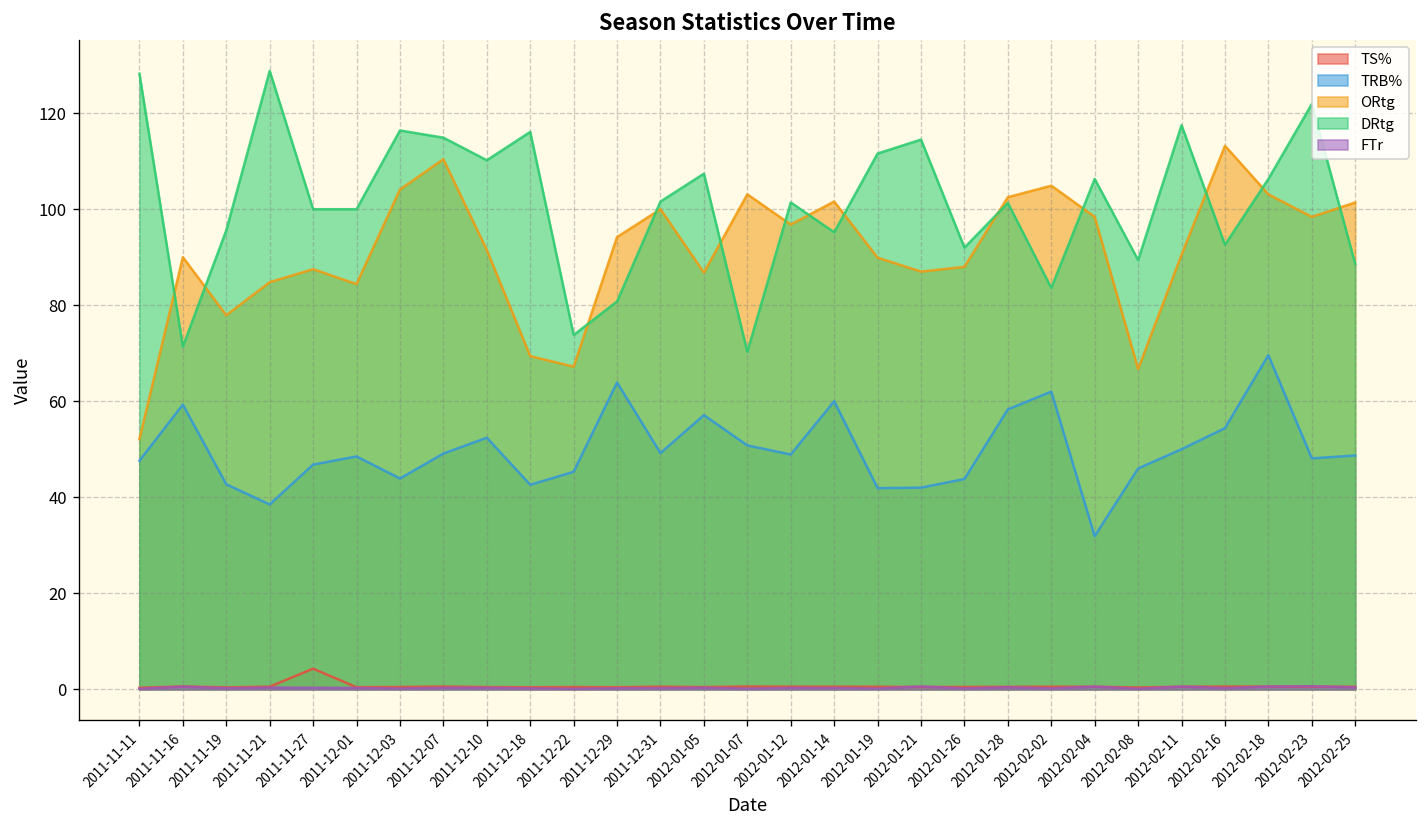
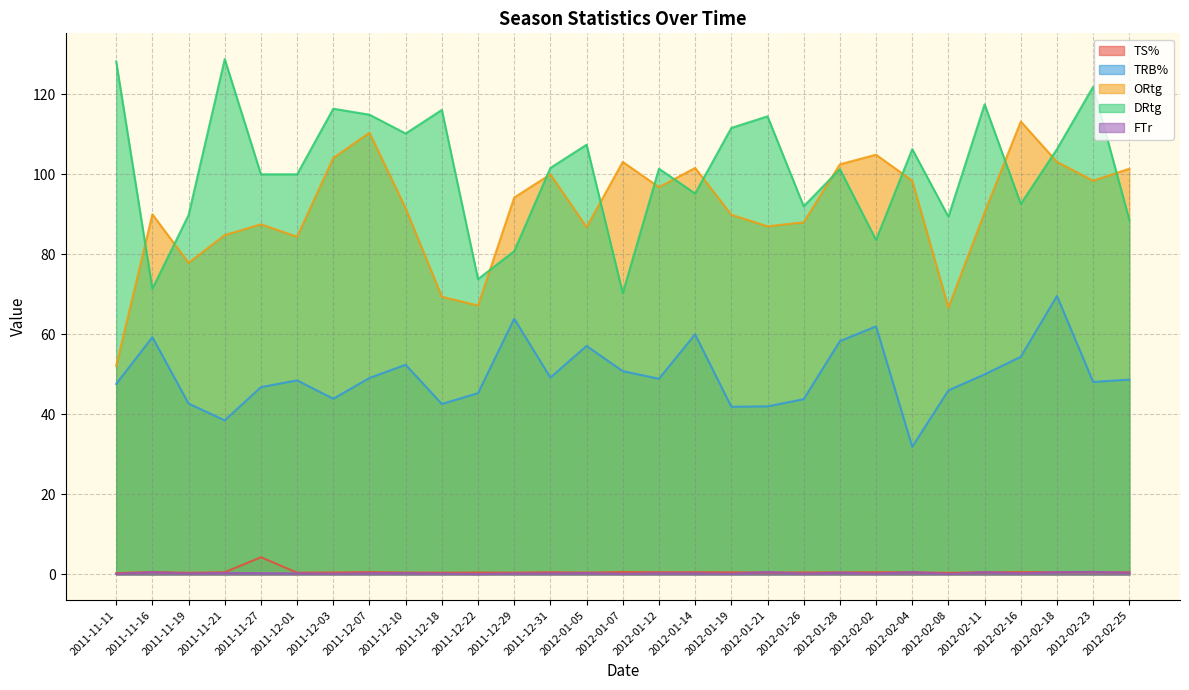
DRtg, 2011-11-19: 96 -> 90
